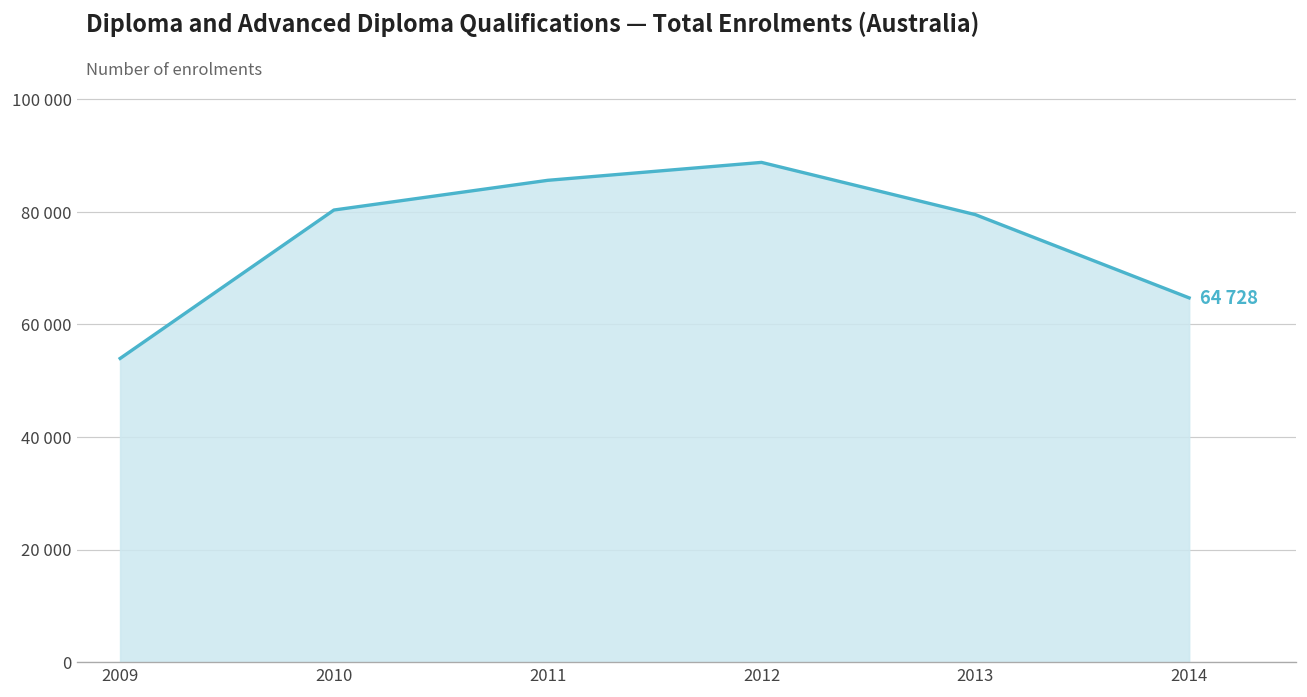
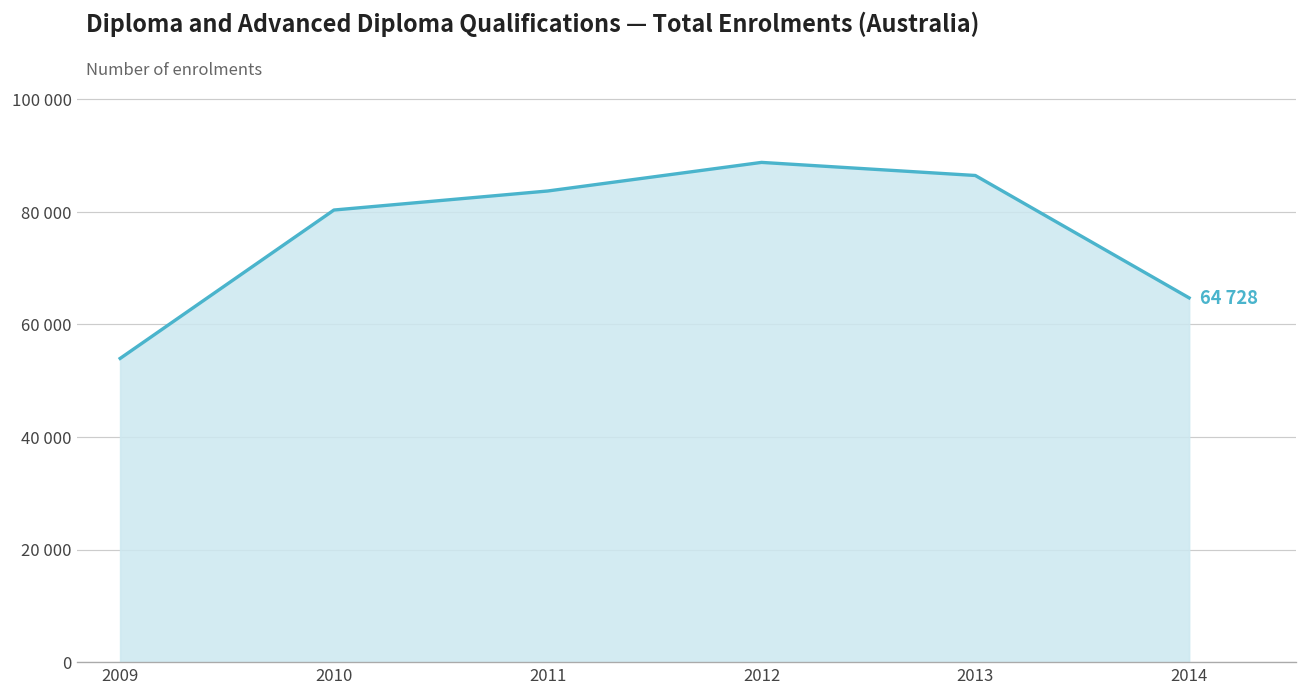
2011: 86000 -> 84000
2013: 80000 -> 86000
